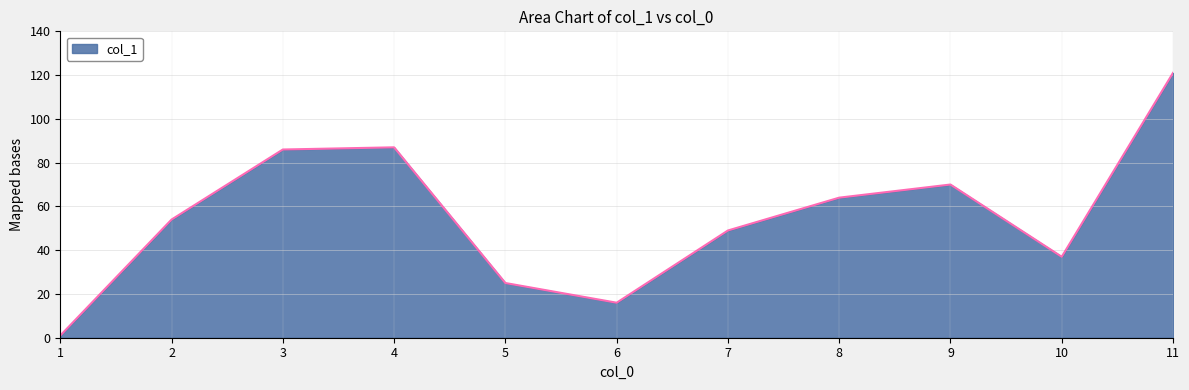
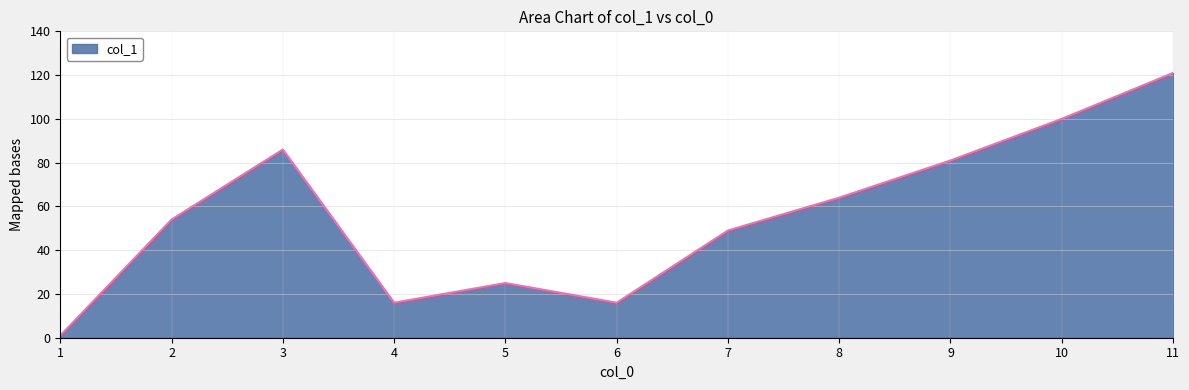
4: 87 -> 16
9: 70 -> 81
10: 37 -> 100
